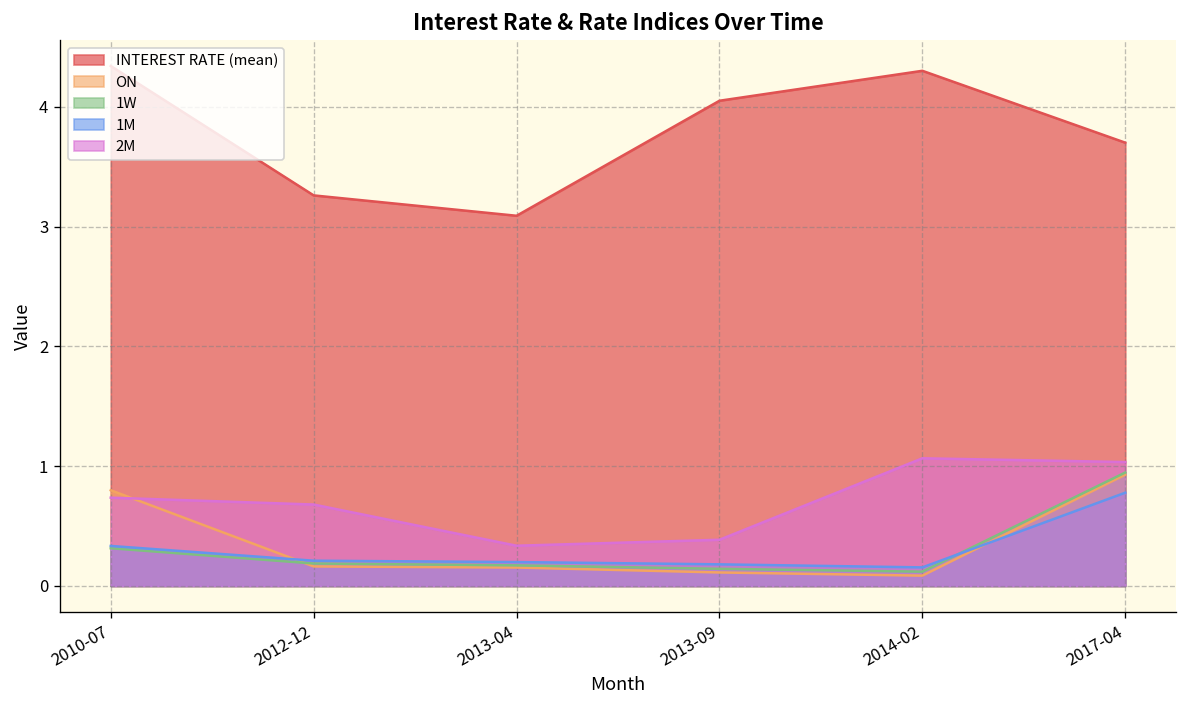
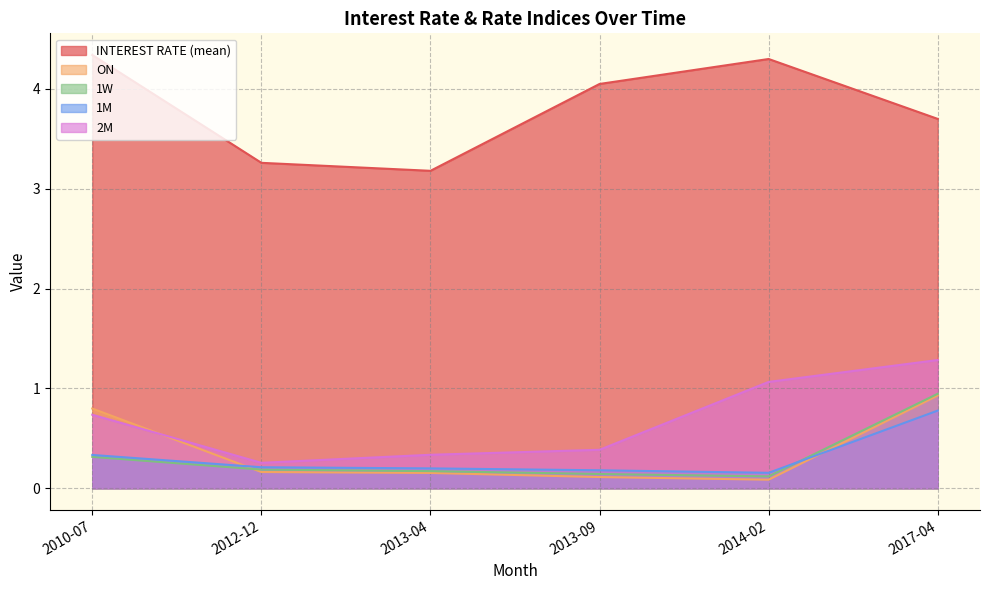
2M, 2012-12: 0.7 -> 0.3
INTEREST RATE (mean), 2013-04: 3.1 -> 3.2
2M, 2017-04: 1.0 -> 1.3
